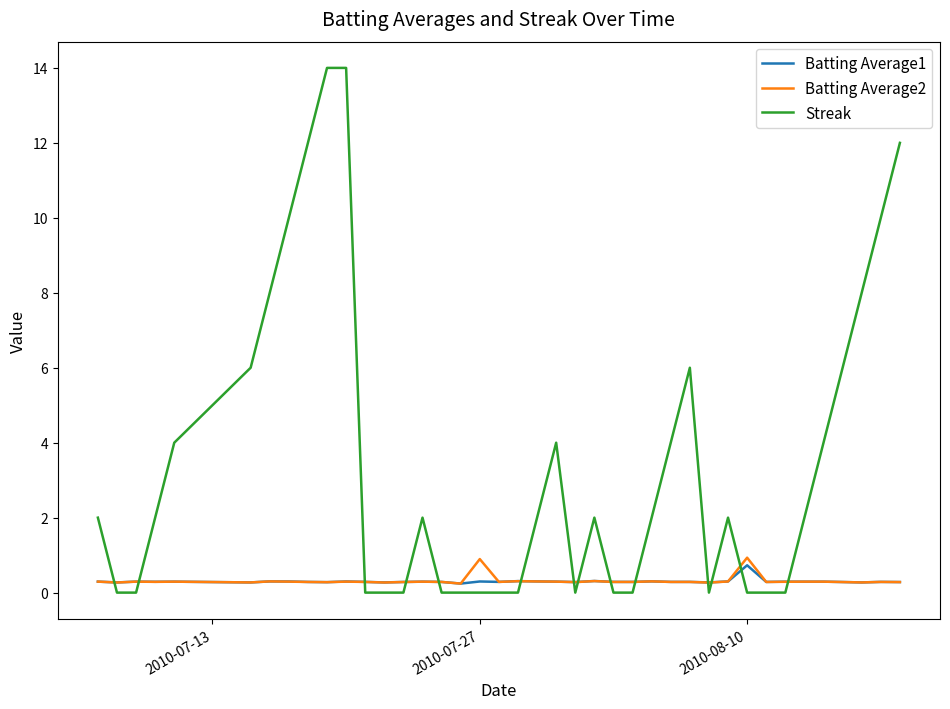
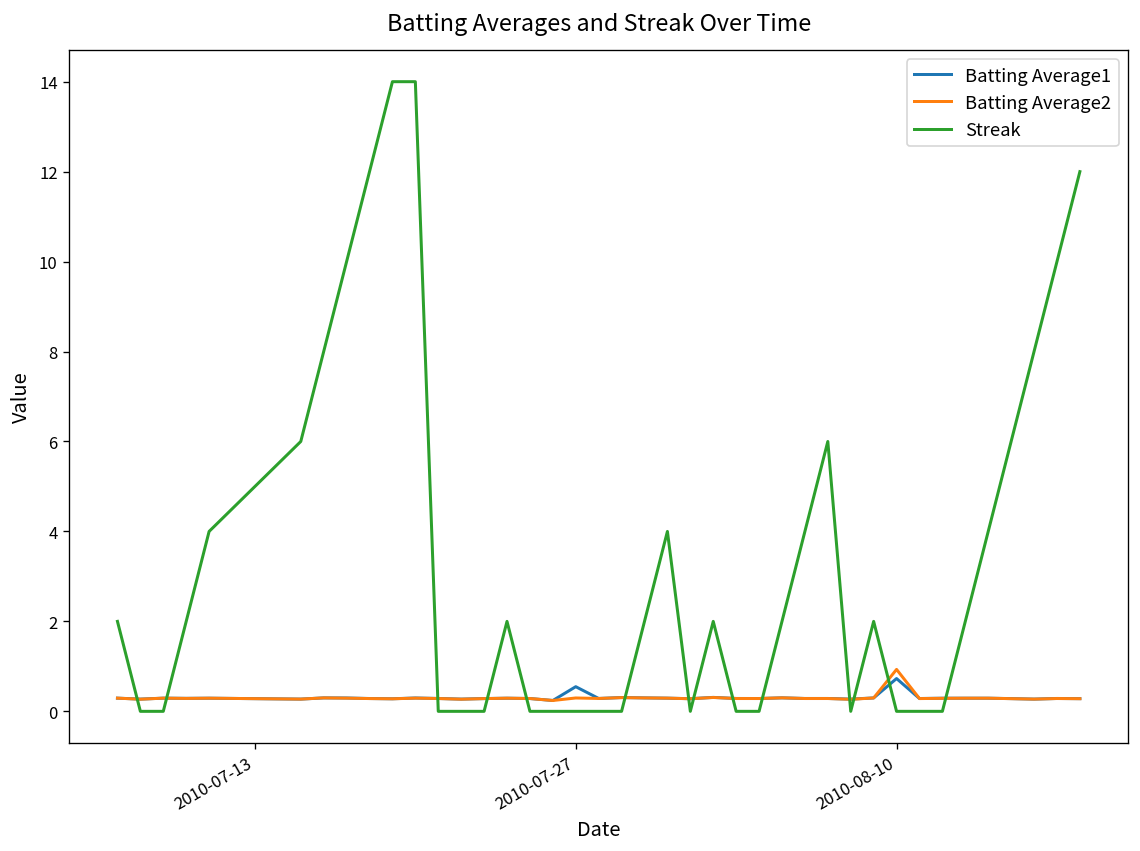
Batting Average1, 2010-07-27: 0.3 -> 0.5
Batting Average2, 2010-07-27: 0.9 -> 0.3
